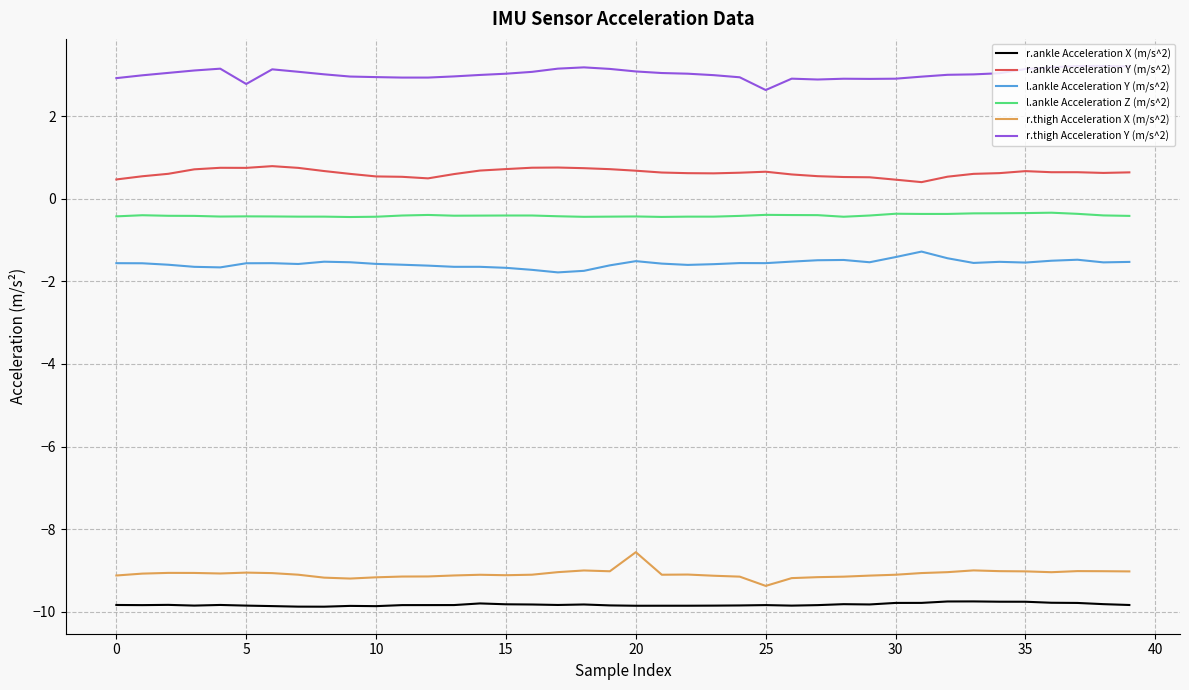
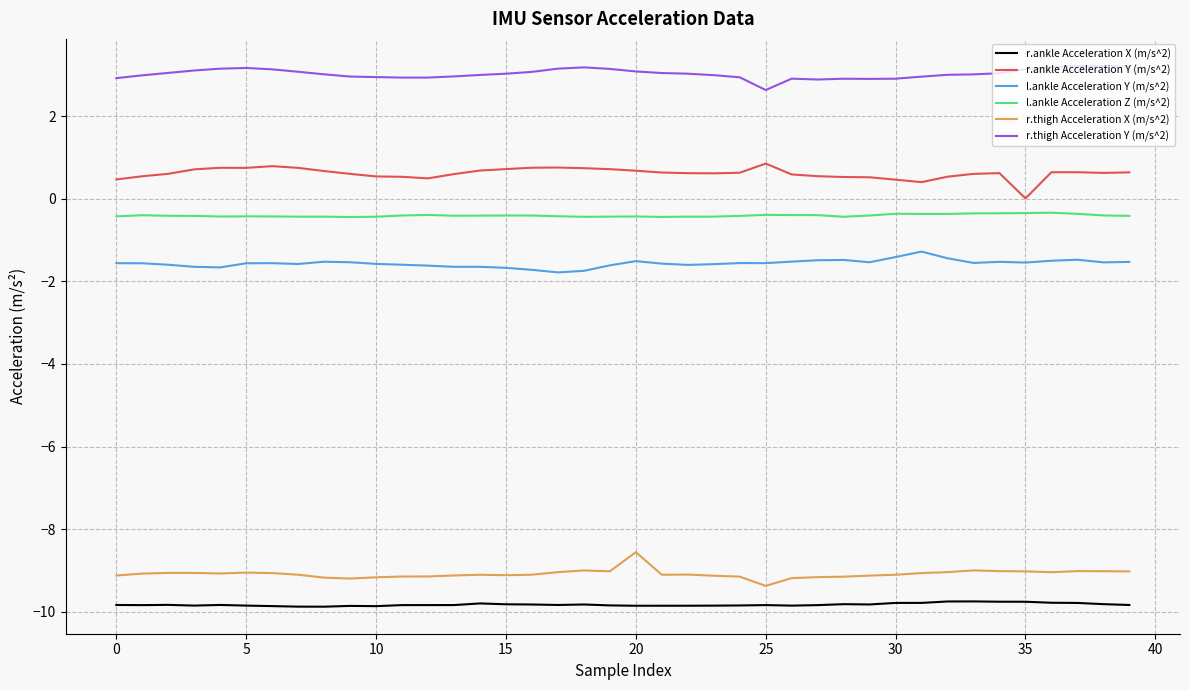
r.thigh Acceleration Y (m/s^2), 5: 2.8 -> 3.2
r.ankle Acceleration Y (m/s^2), 25: 0.7 -> 0.9
r.ankle Acceleration Y (m/s^2), 35: 0.7 -> 0.0
